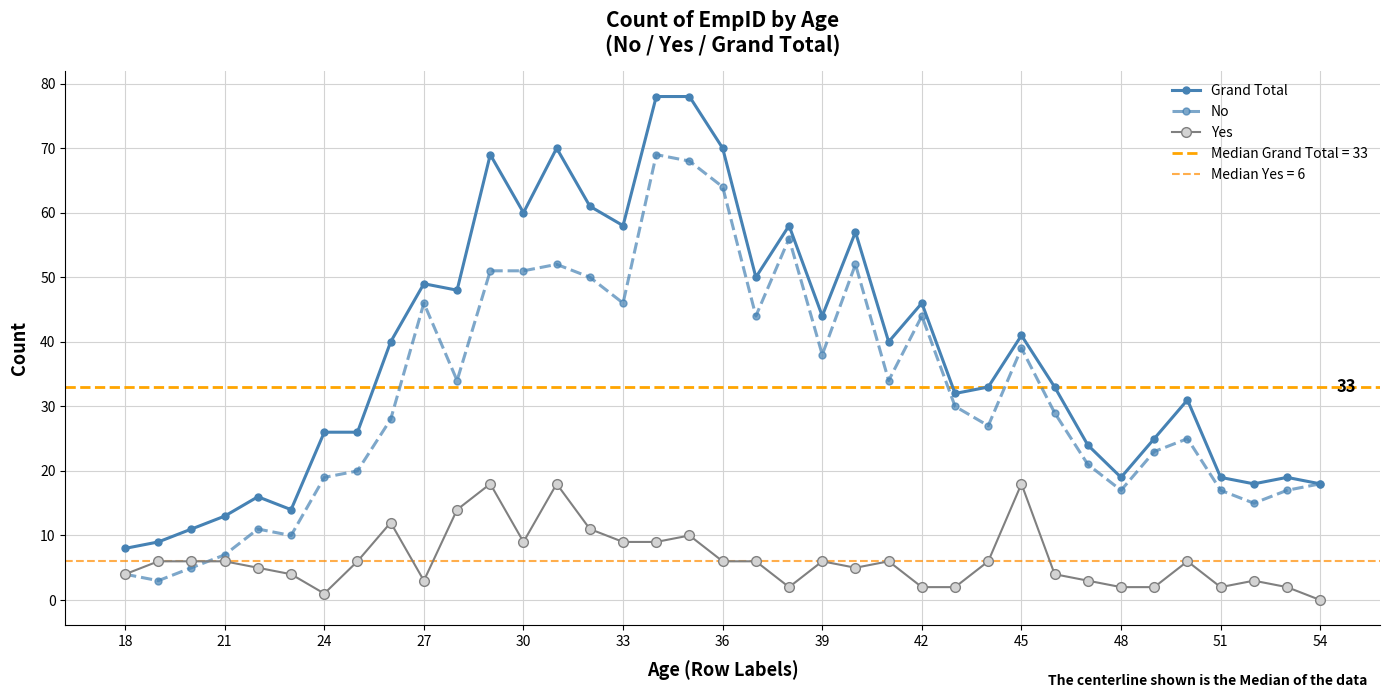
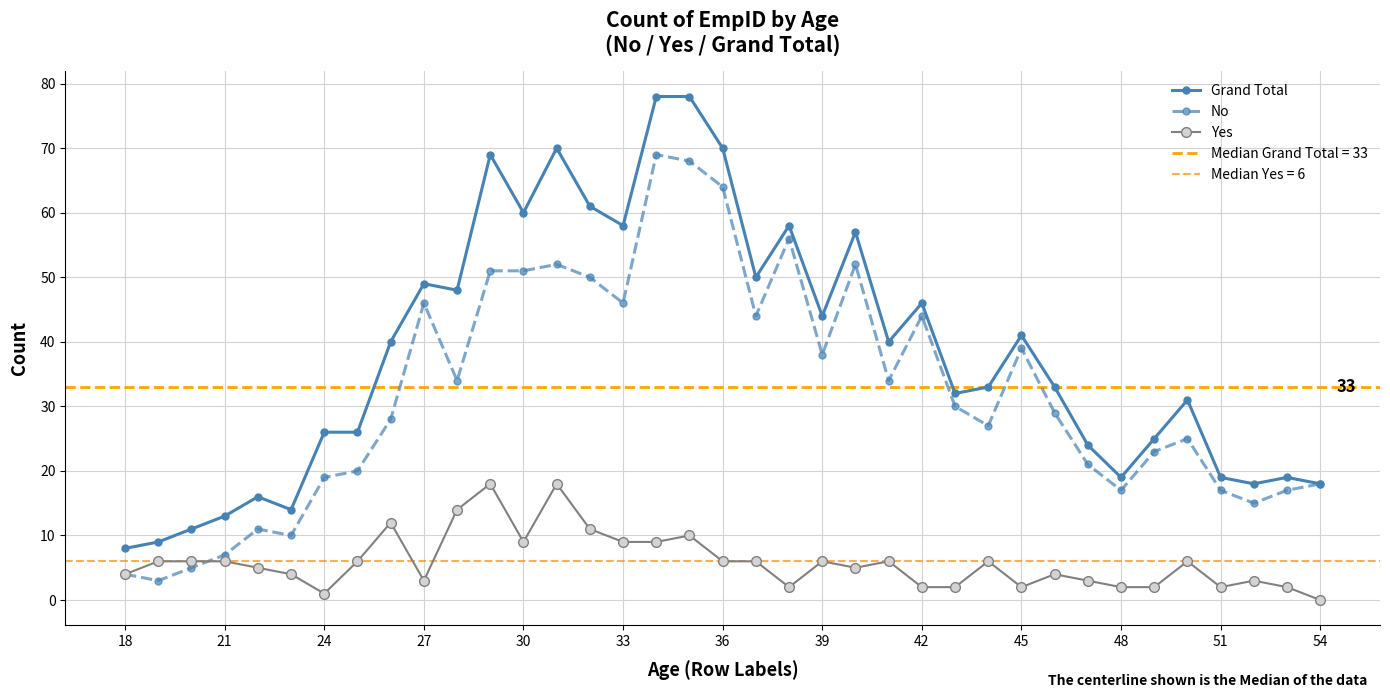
Yes, 45: 18 -> 2
